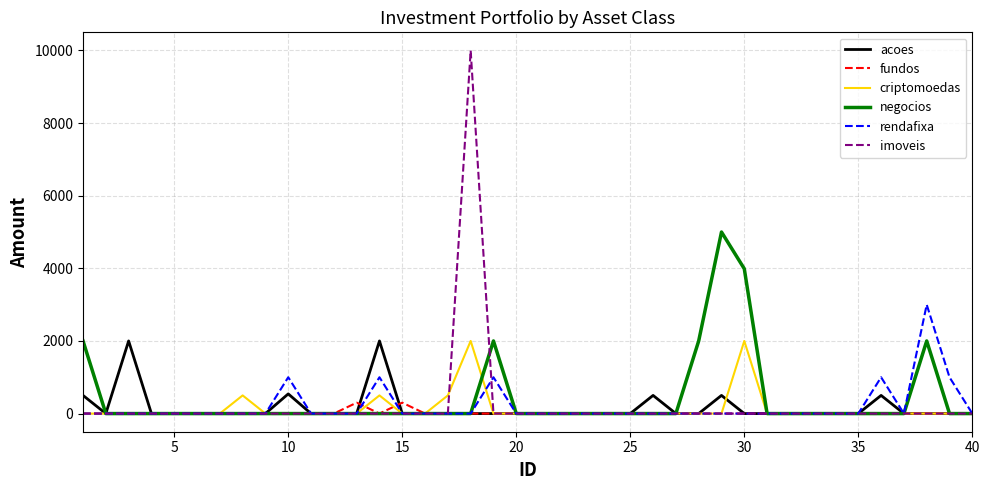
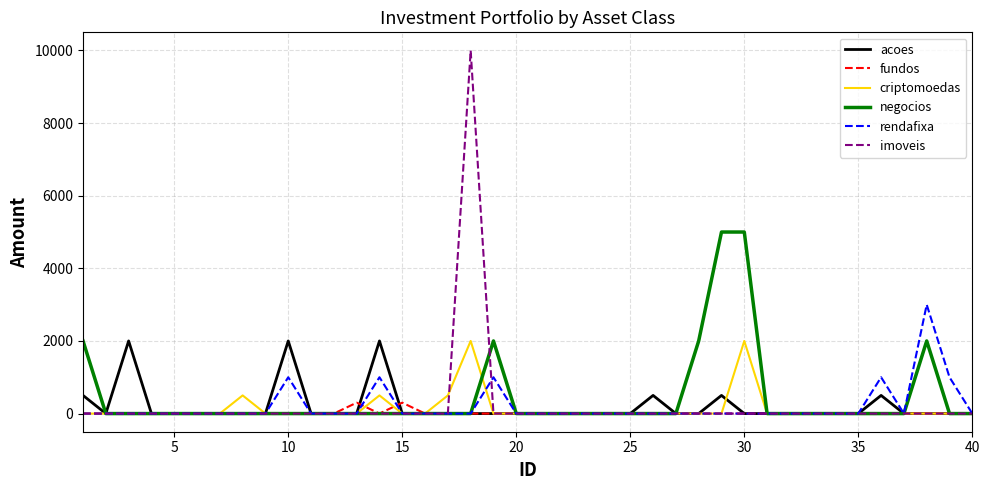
acoes, 10: 500 -> 2000
negocios, 30: 4000 -> 5000
